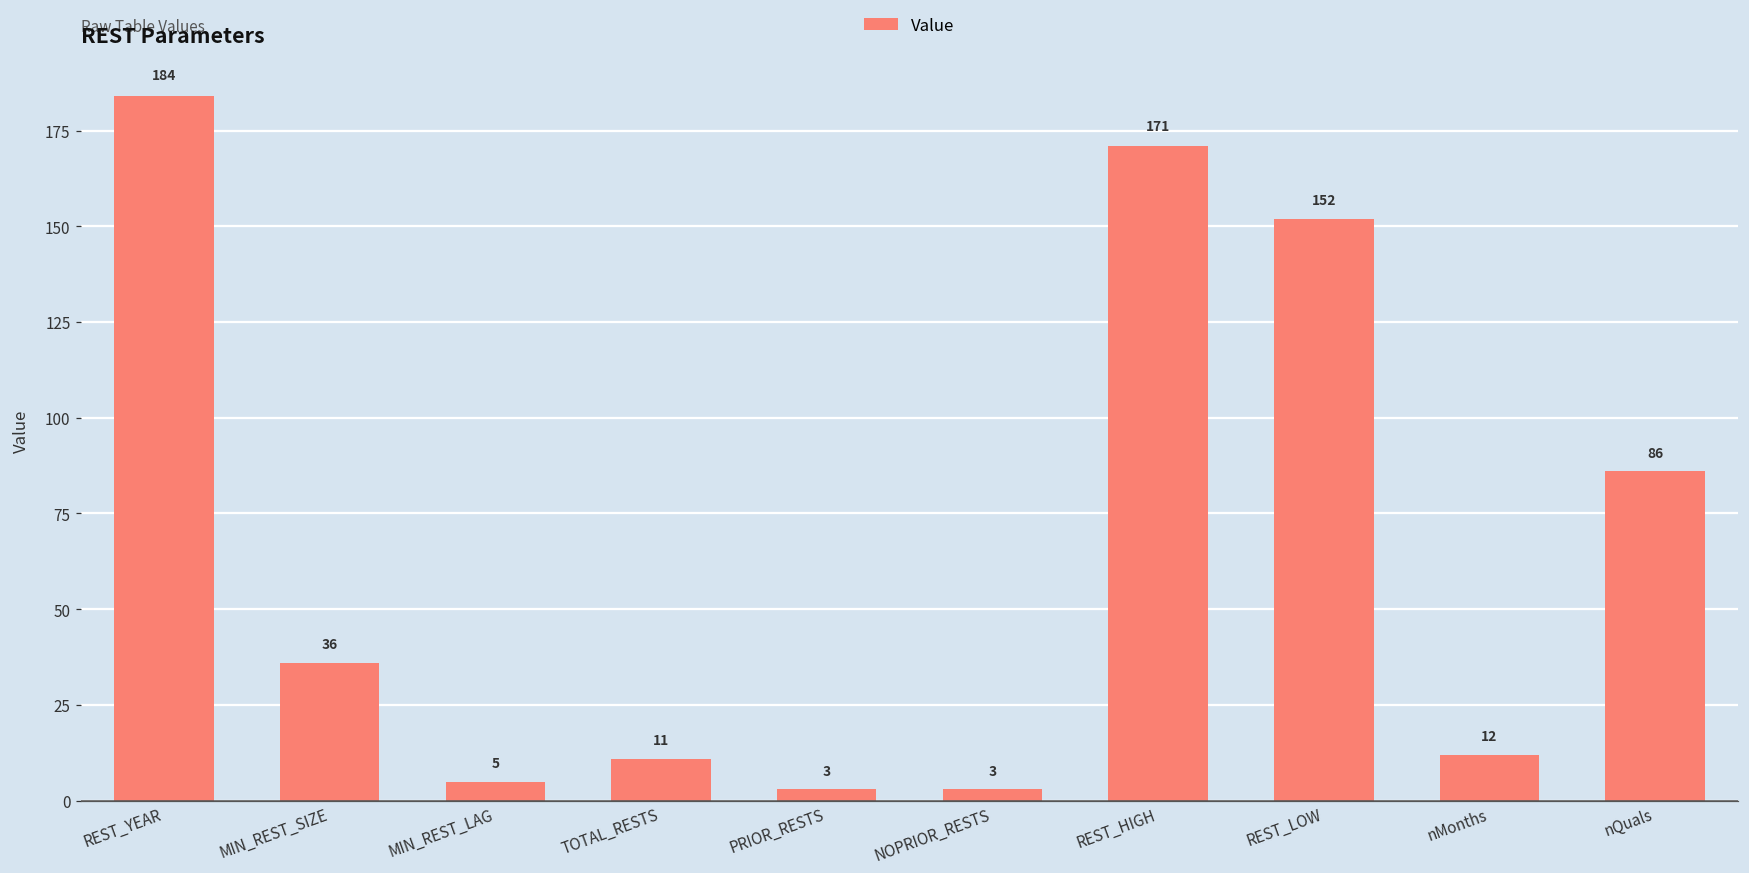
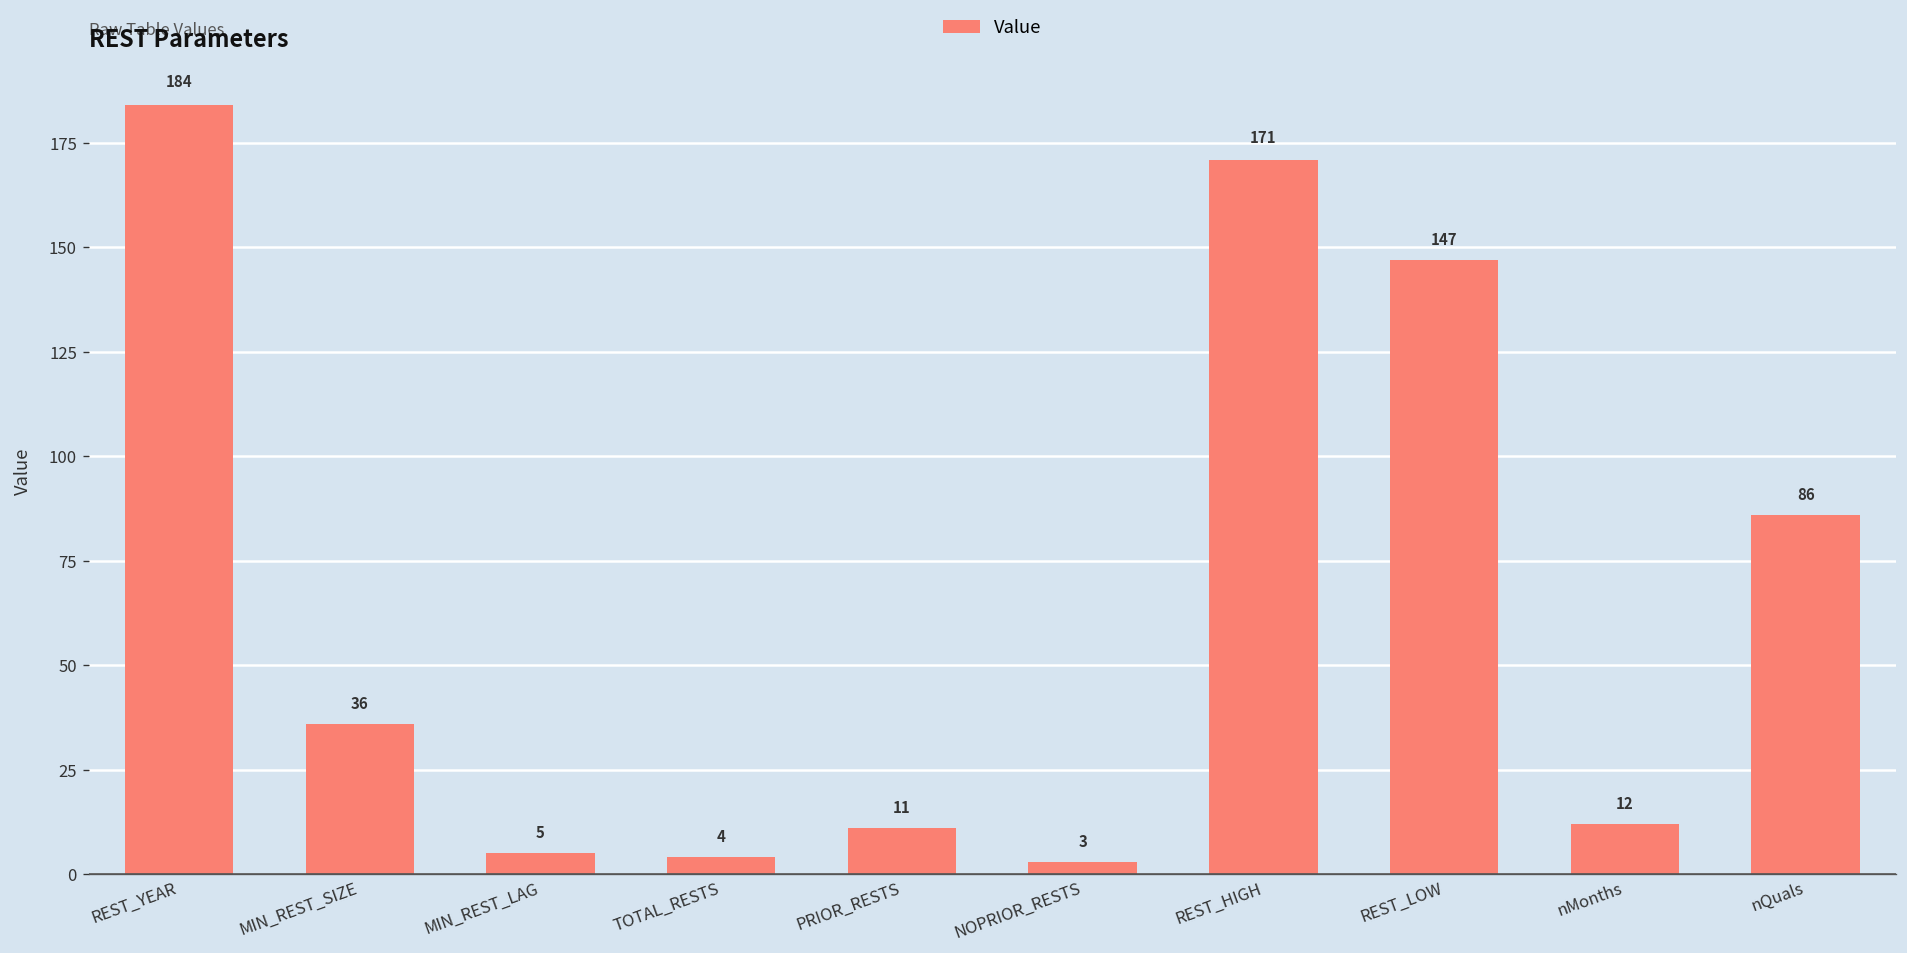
TOTAL_RESTS: 11 -> 4
PRIOR_RESTS: 3 -> 11
REST_LOW: 152 -> 147
